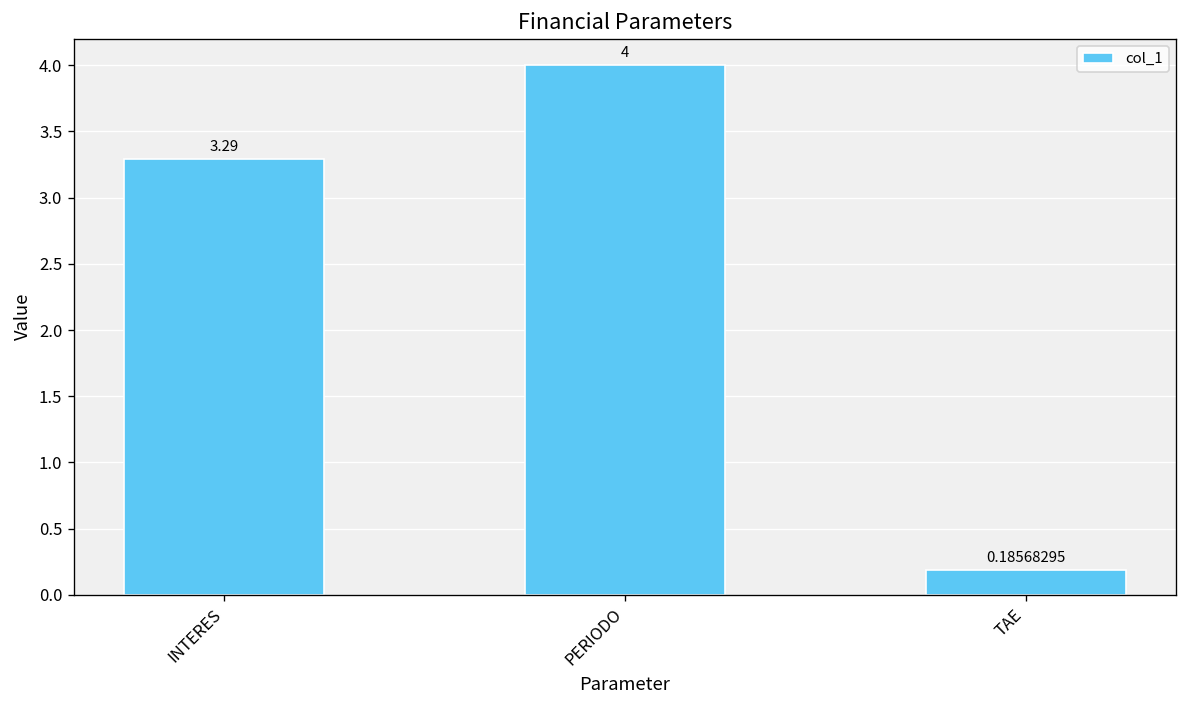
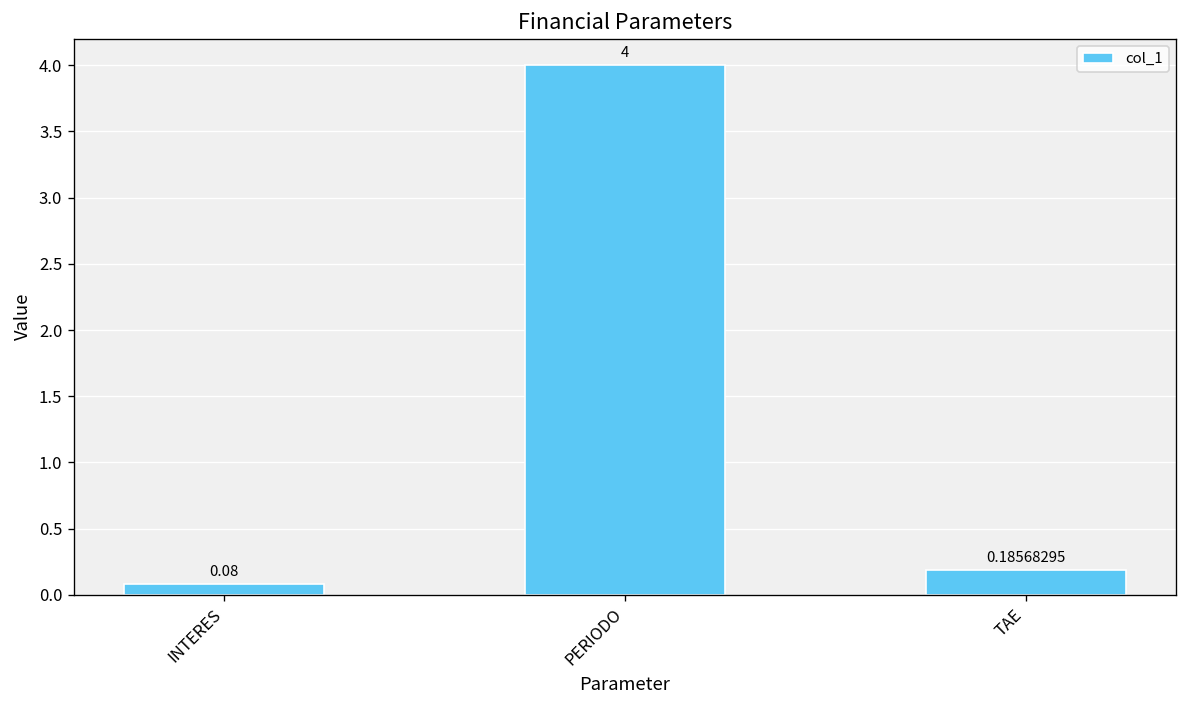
INTERES: 3.29 -> 0.08
